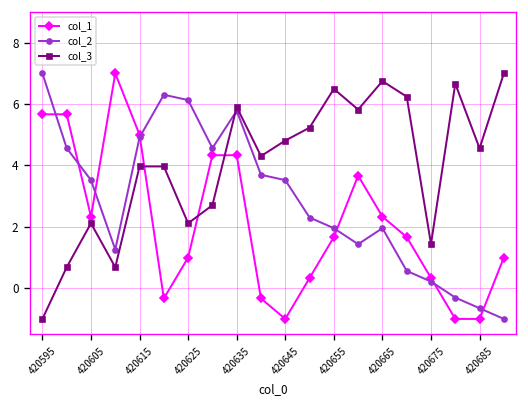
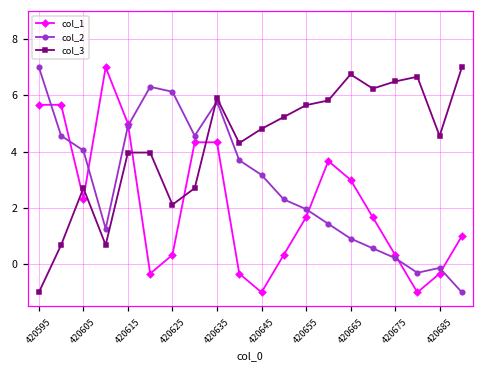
col_2, 420605: 3.5 -> 4.0
col_3, 420605: 2.1 -> 2.7
col_1, 420625: 1.0 -> 0.3
col_2, 420645: 3.5 -> 3.2
col_3, 420655: 6.5 -> 5.7
col_1, 420665: 2.3 -> 3.0
col_2, 420665: 2.0 -> 0.9
col_3, 420675: 1.4 -> 6.5
col_1, 420685: -1.0 -> -0.3
col_2, 420685: -0.7 -> -0.1
